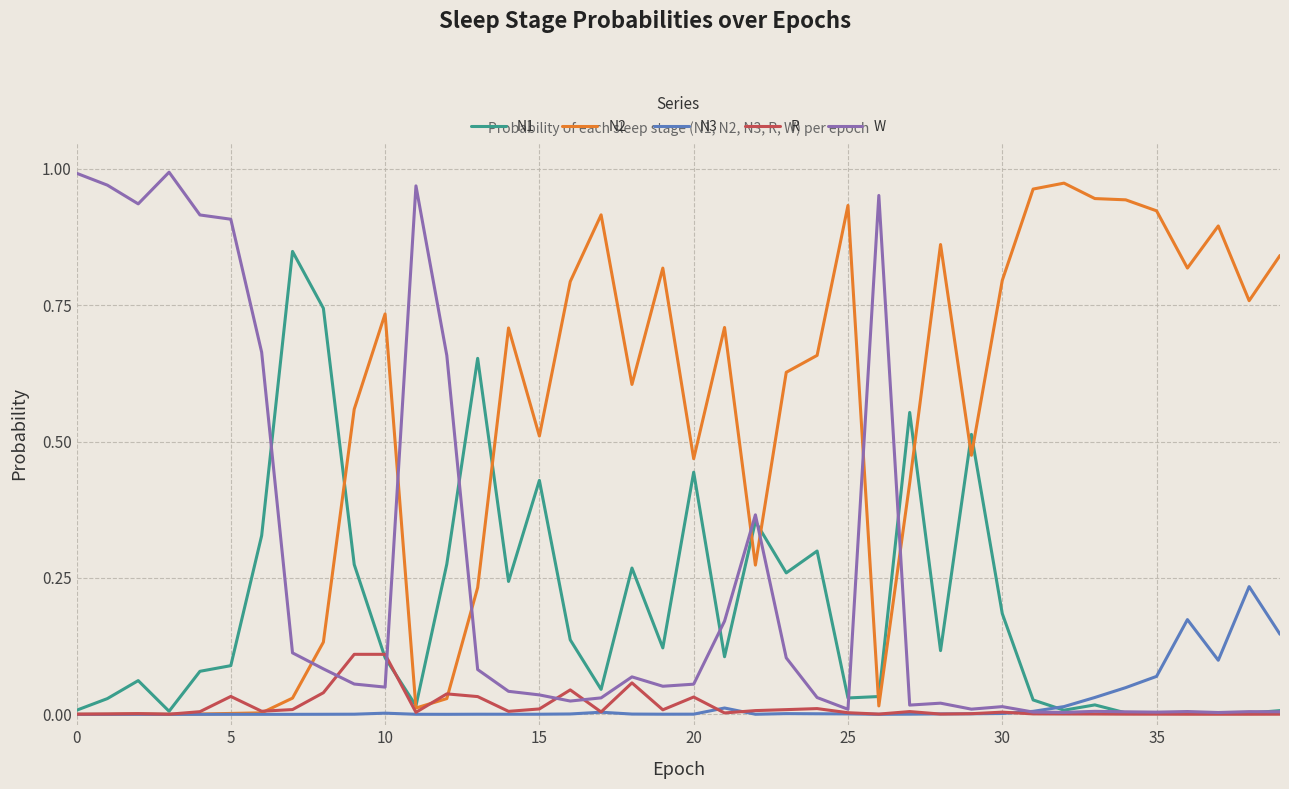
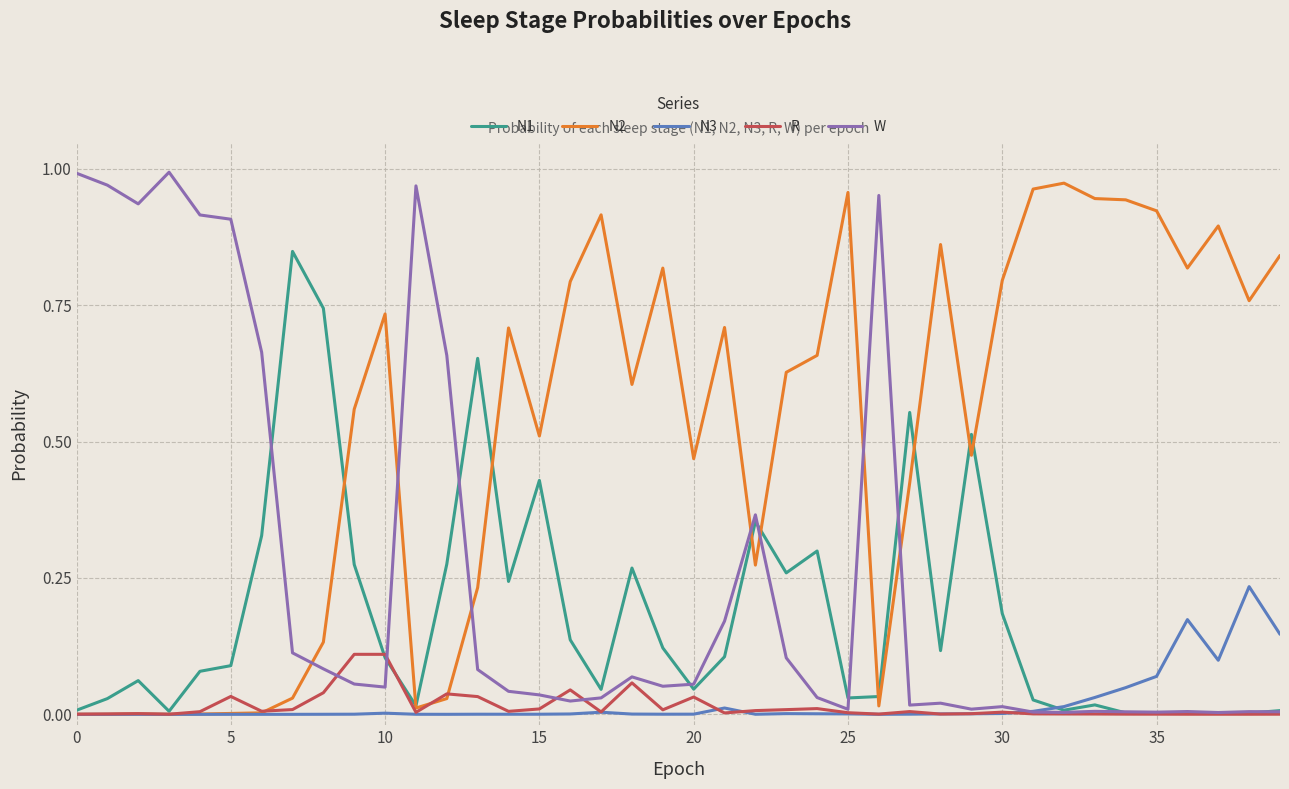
N1, 20: 0.44 -> 0.05
N2, 25: 0.93 -> 0.96
